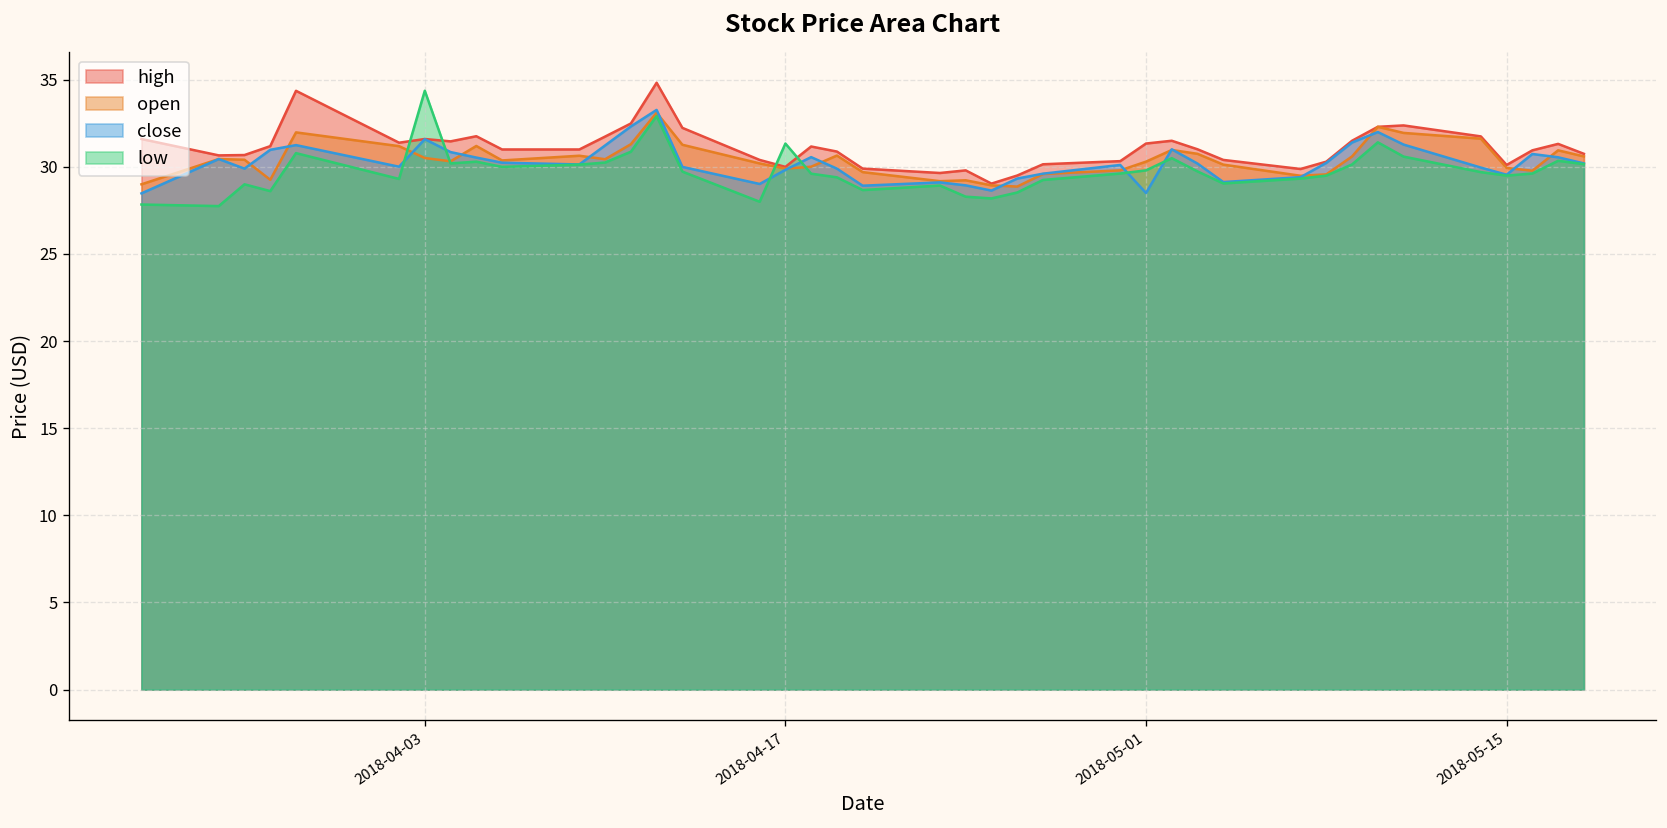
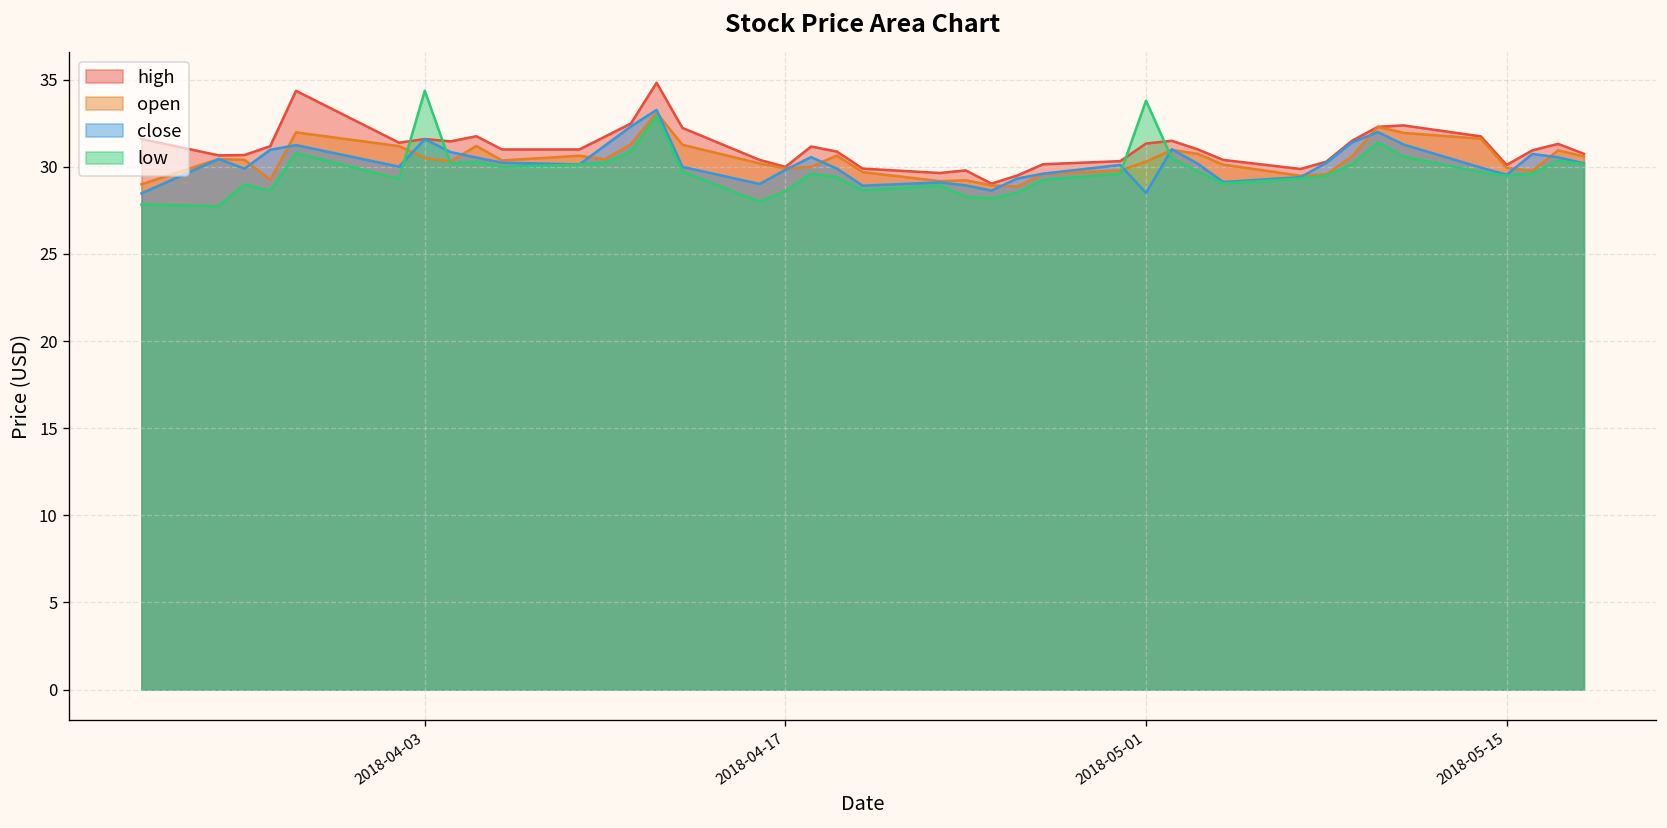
low, 2018-04-17: 31.3 -> 28.6
low, 2018-05-01: 29.8 -> 33.8
